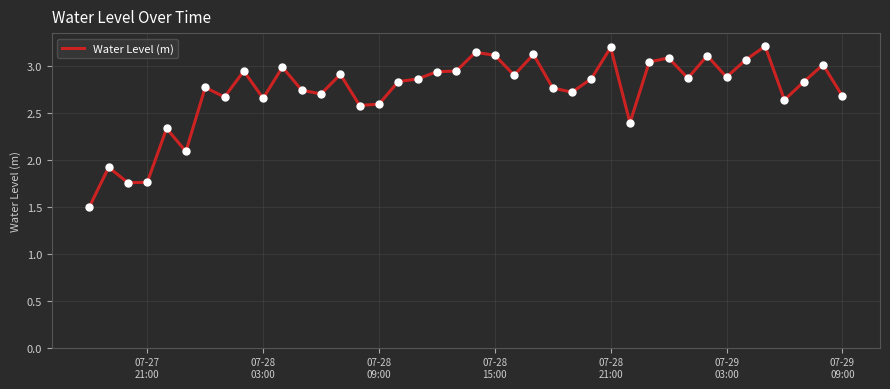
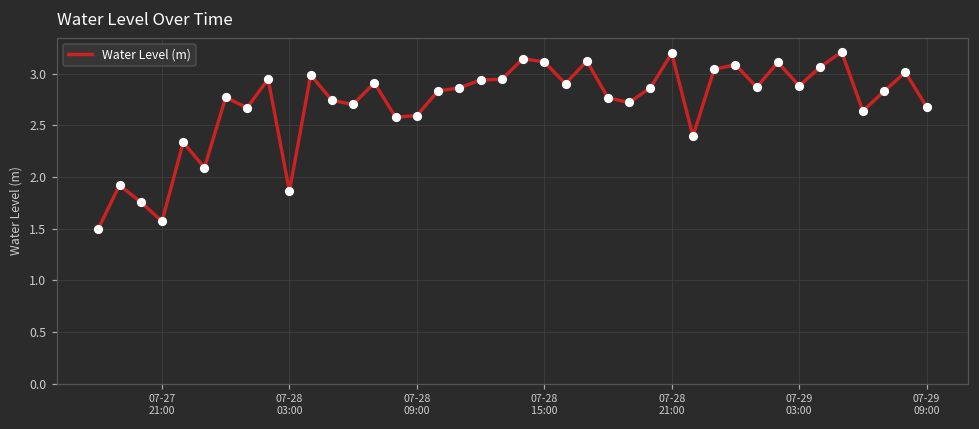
07-27 21:00: 1.8 -> 1.6
07-28 03:00: 2.7 -> 1.9
